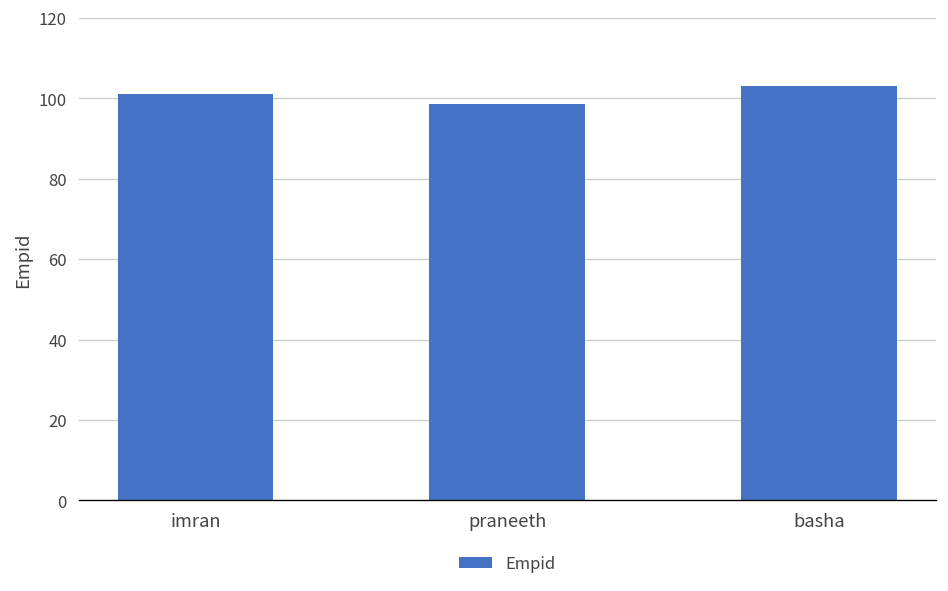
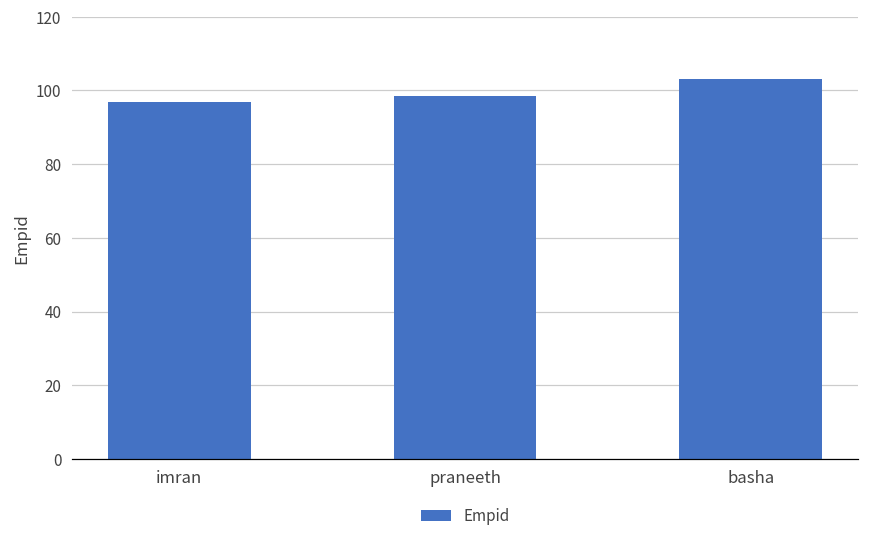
imran: 101 -> 97
